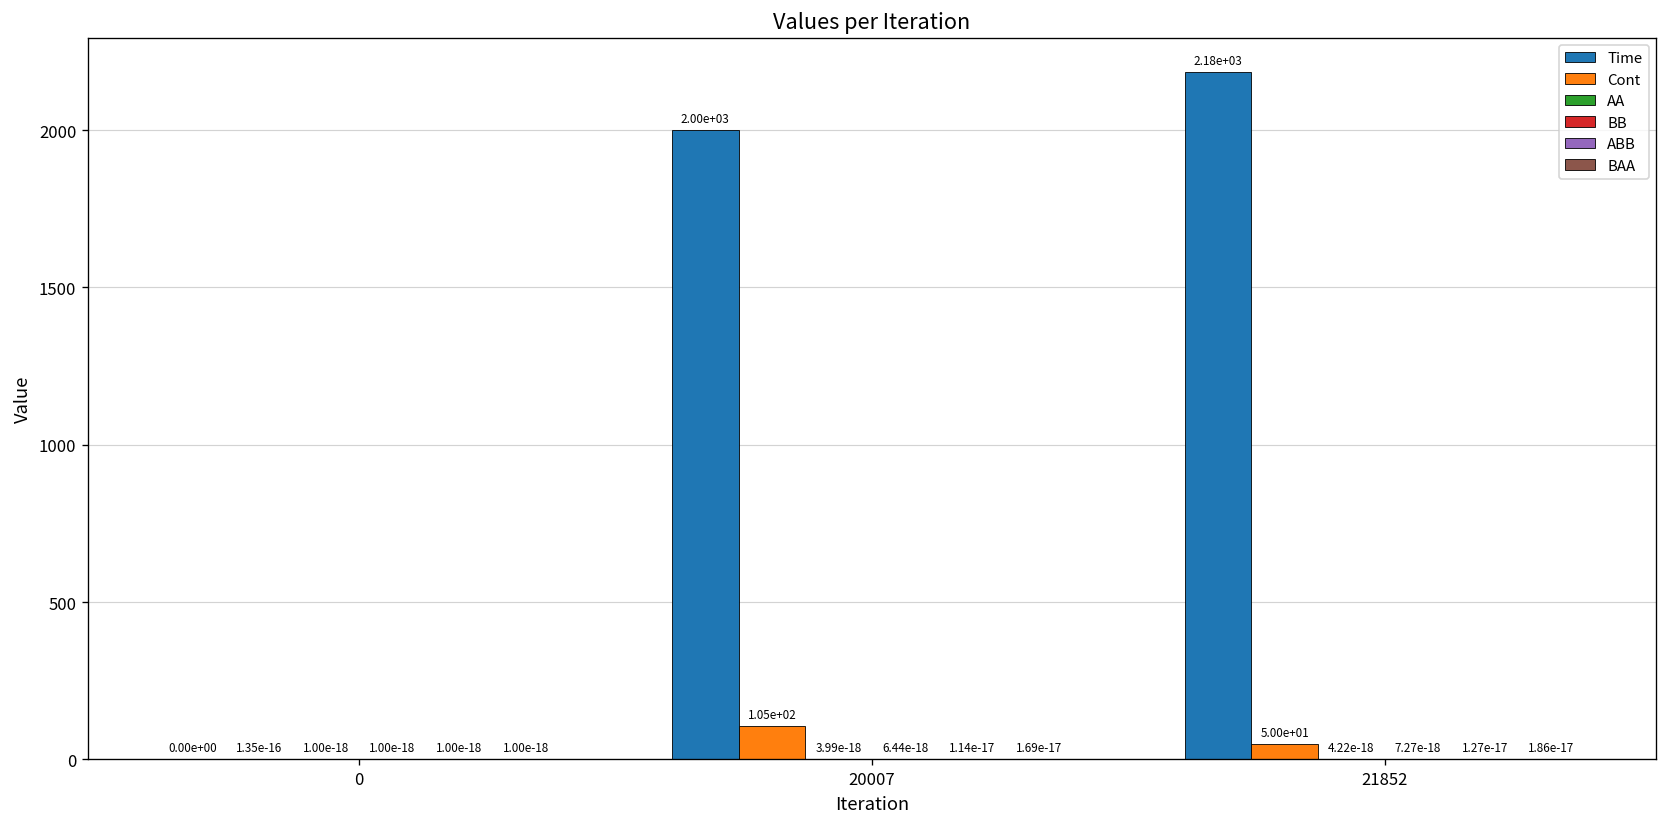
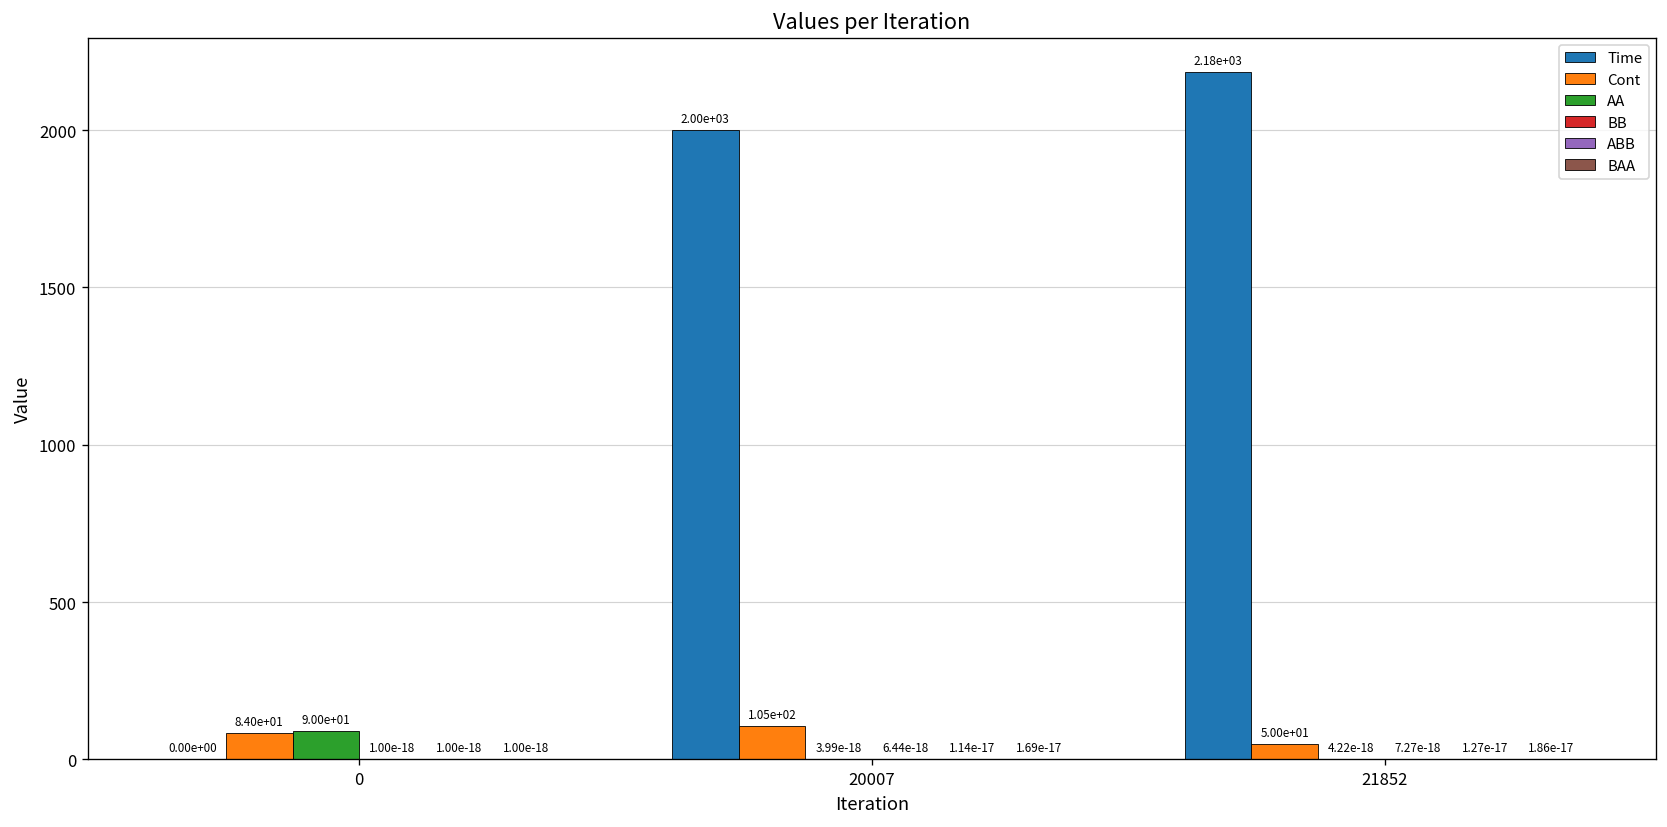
Cont, 0: 1.35e-16 -> 8.40e+01
AA, 0: 1.00e-18 -> 9.00e+01
